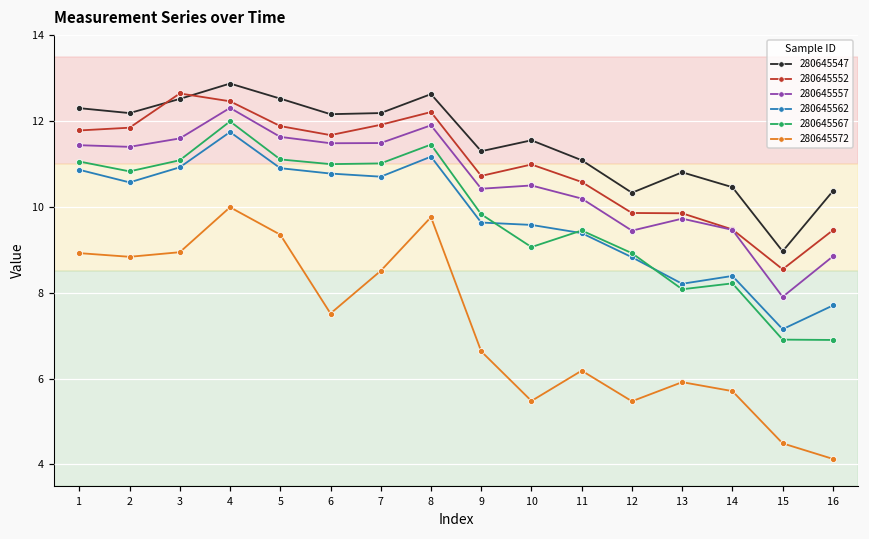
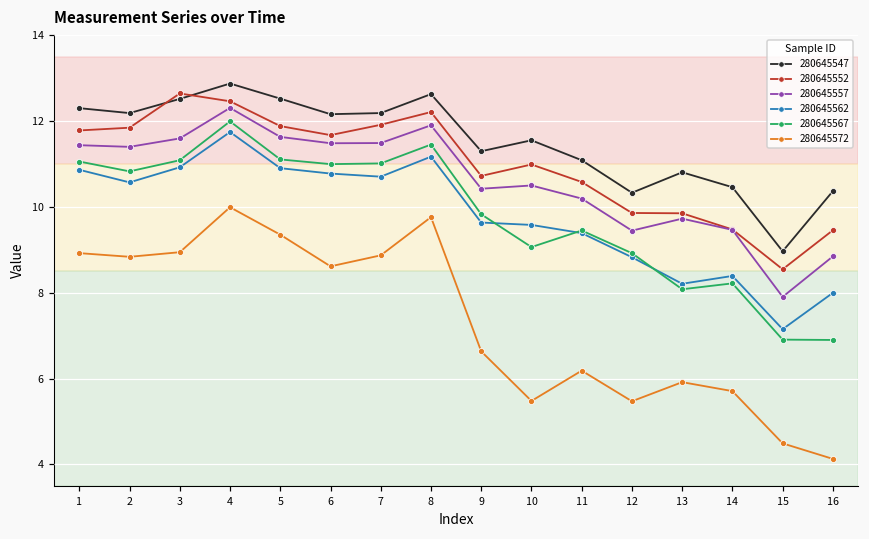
280645572, 6: 7.5 -> 8.6
280645572, 7: 8.5 -> 8.9
280645562, 16: 7.7 -> 8.0
